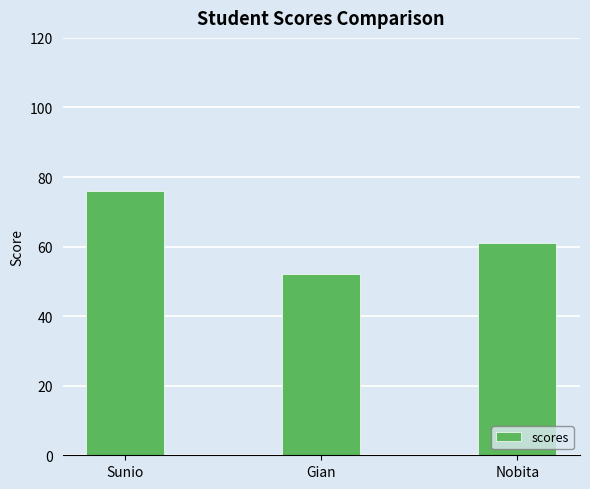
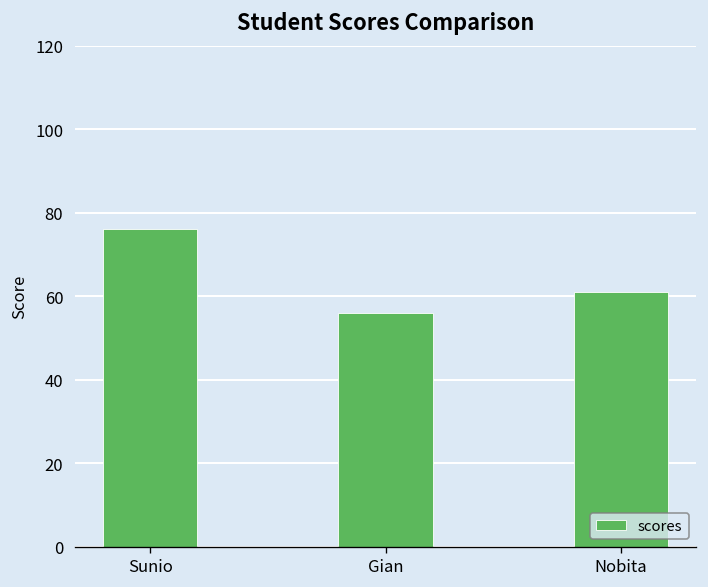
Gian: 52 -> 56
